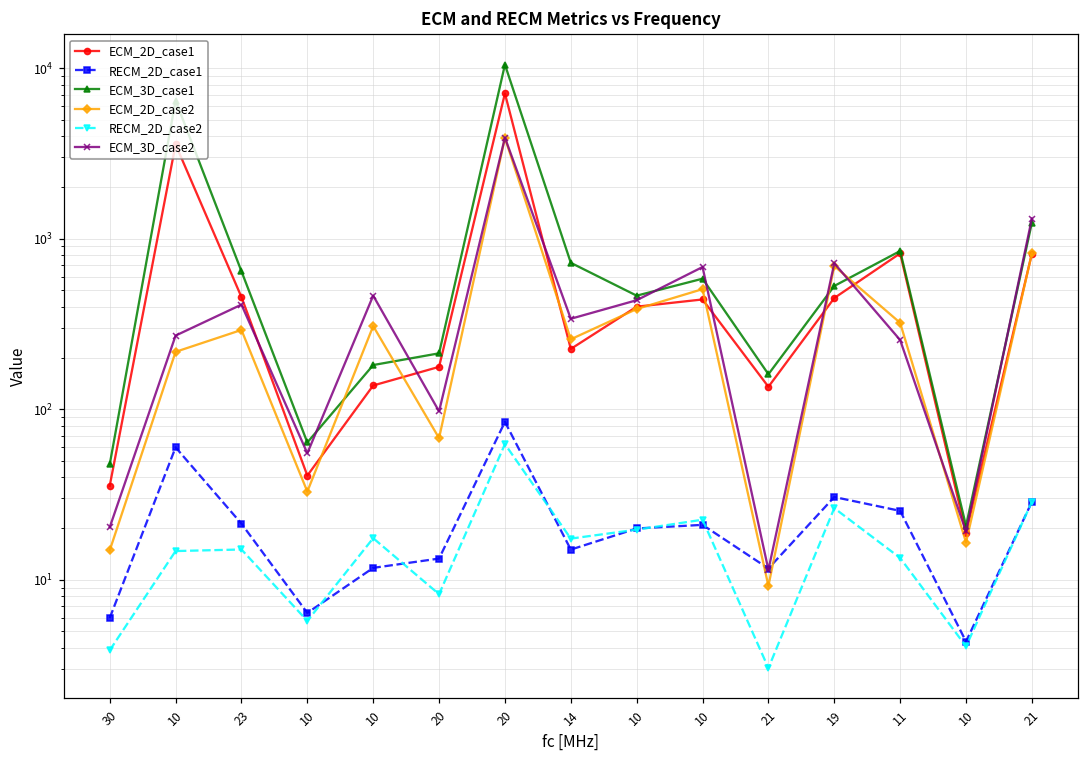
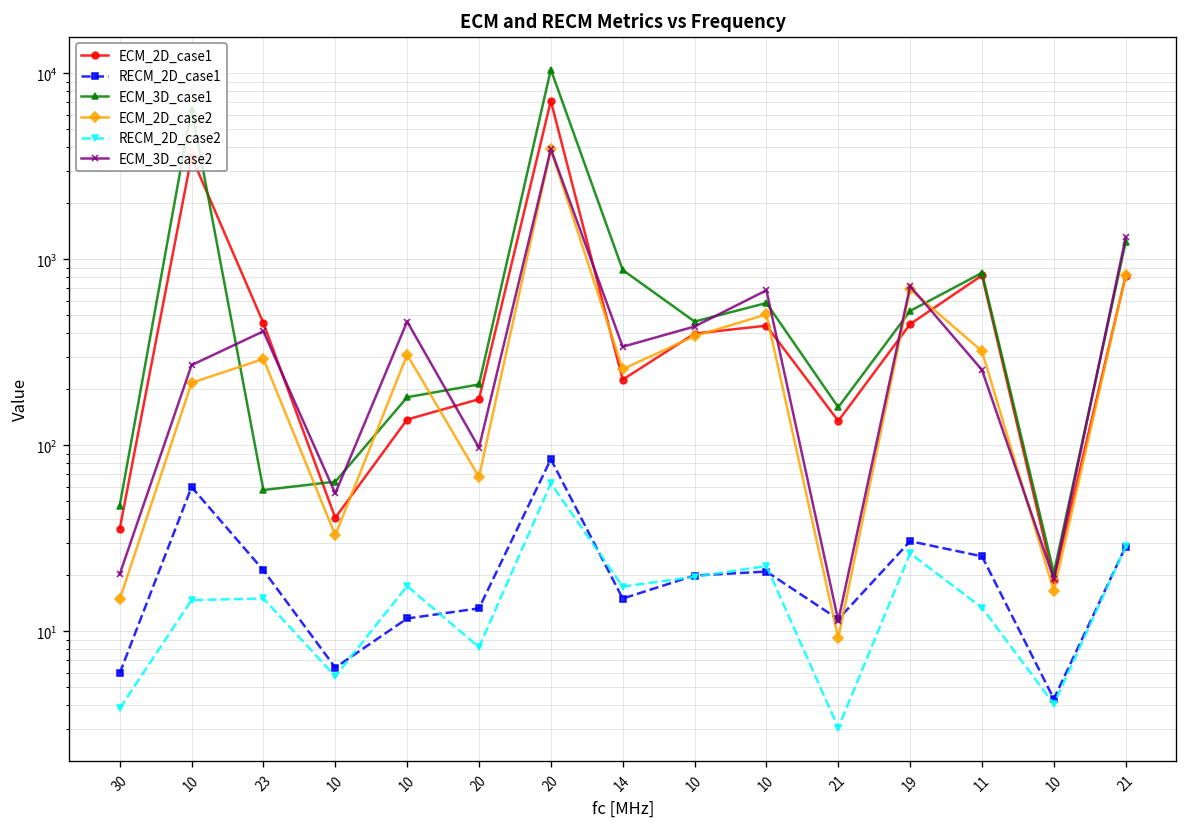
ECM_3D_case1, 23: 640 -> 58
ECM_3D_case1, 14: 700 -> 900
